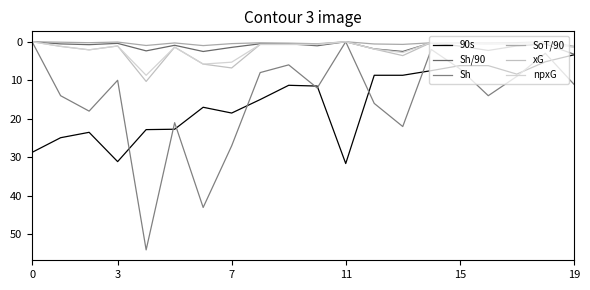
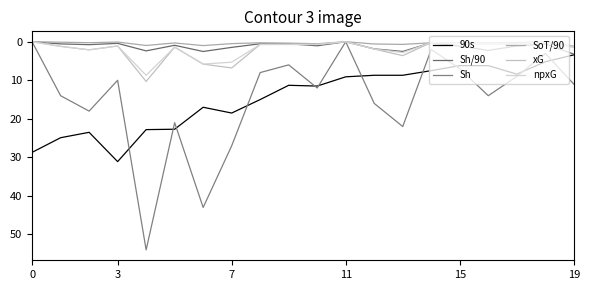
90s, 11: 32 -> 9
